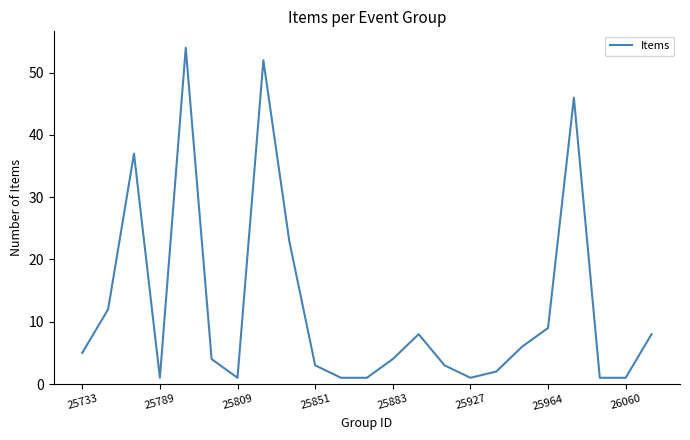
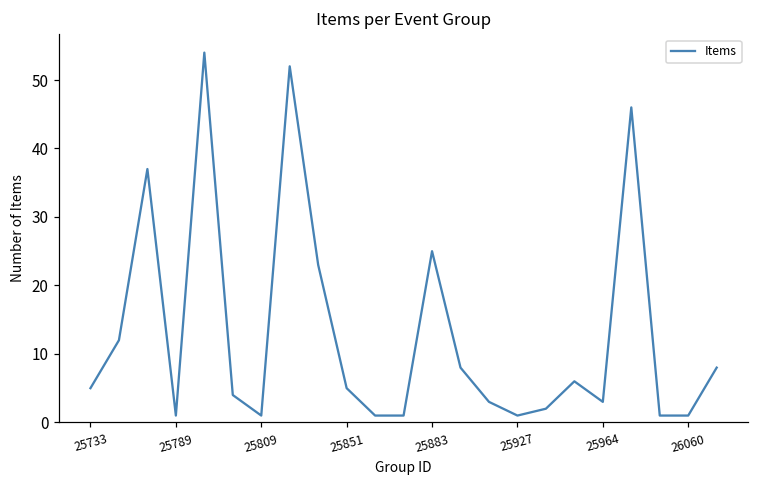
25851: 3 -> 5
25883: 4 -> 25
25964: 9 -> 3
